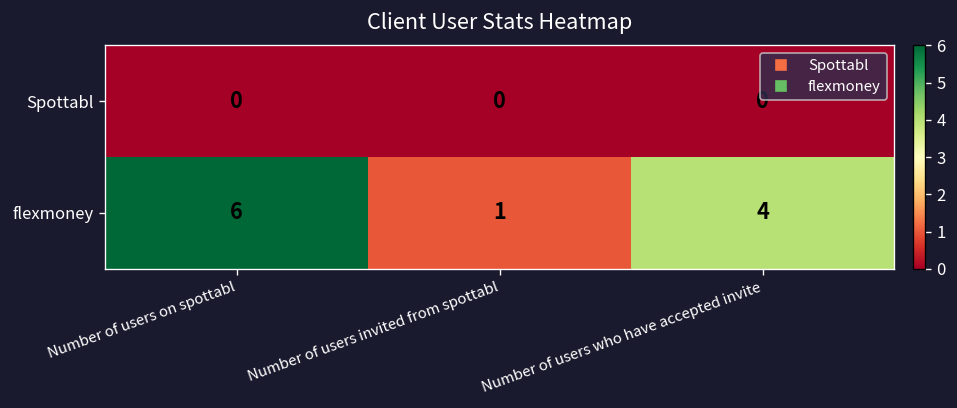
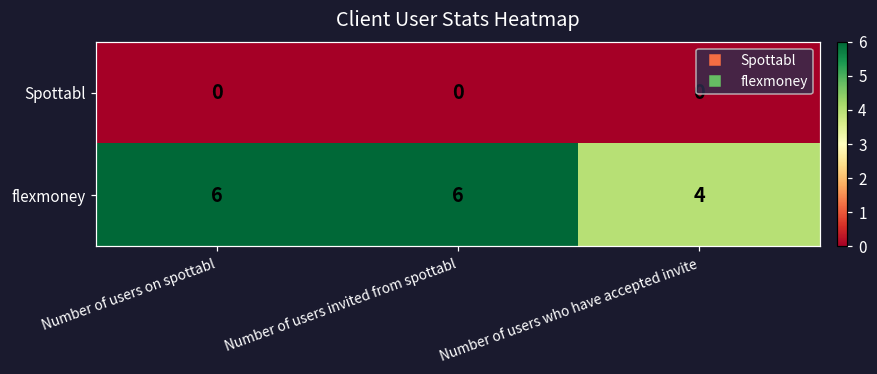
flexmoney, Number of users invited from spottabl: 1 -> 6
